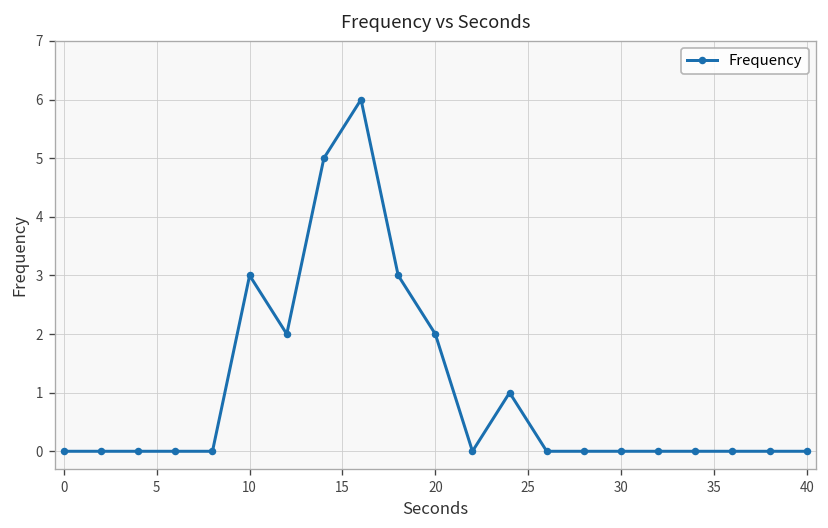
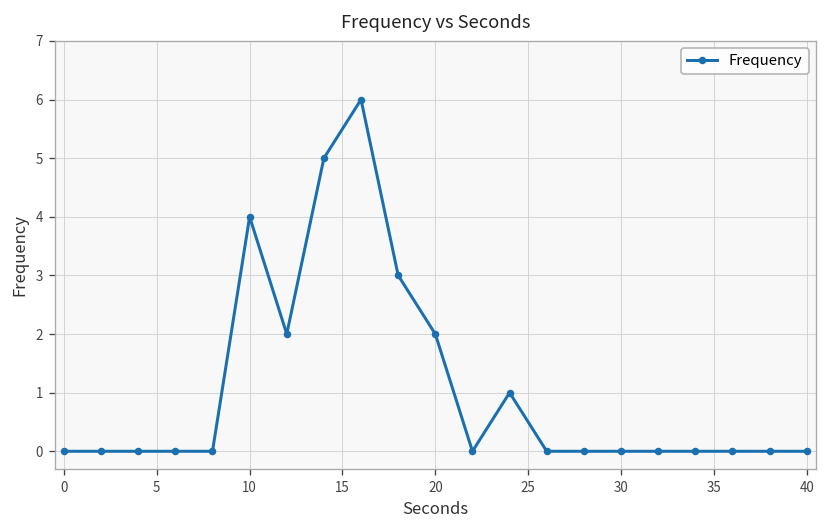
10: 3 -> 4
